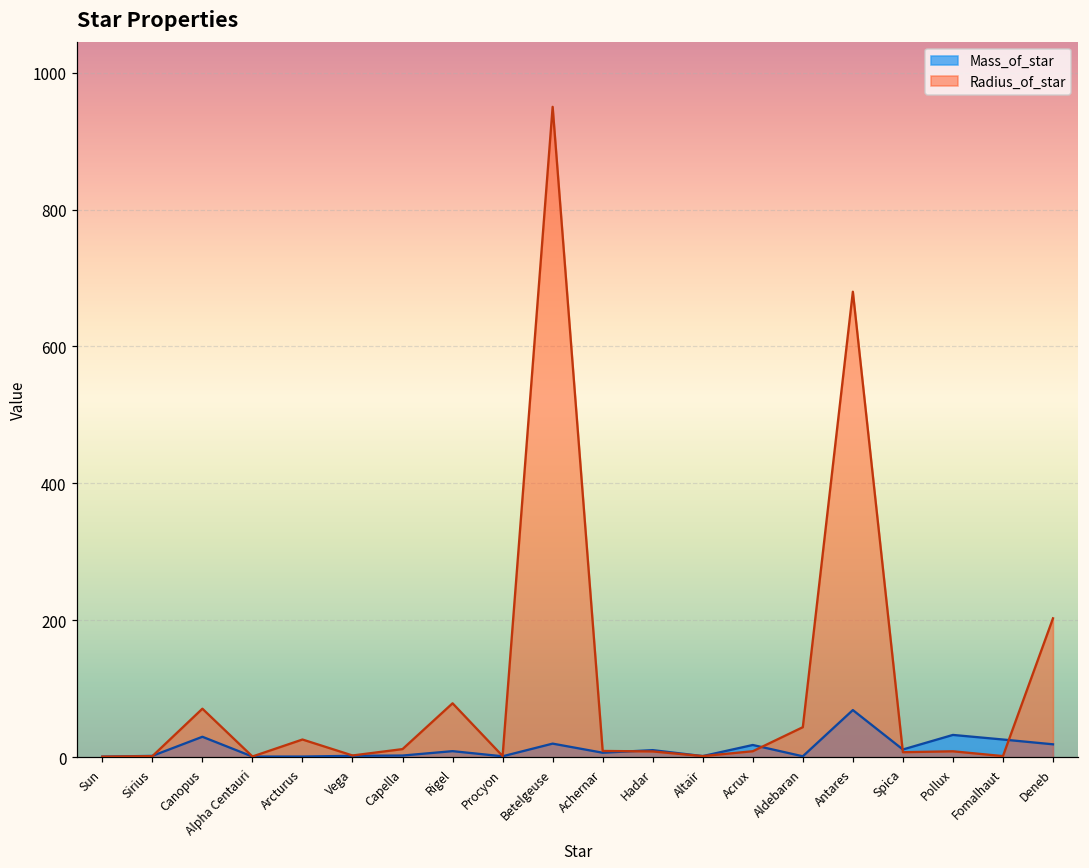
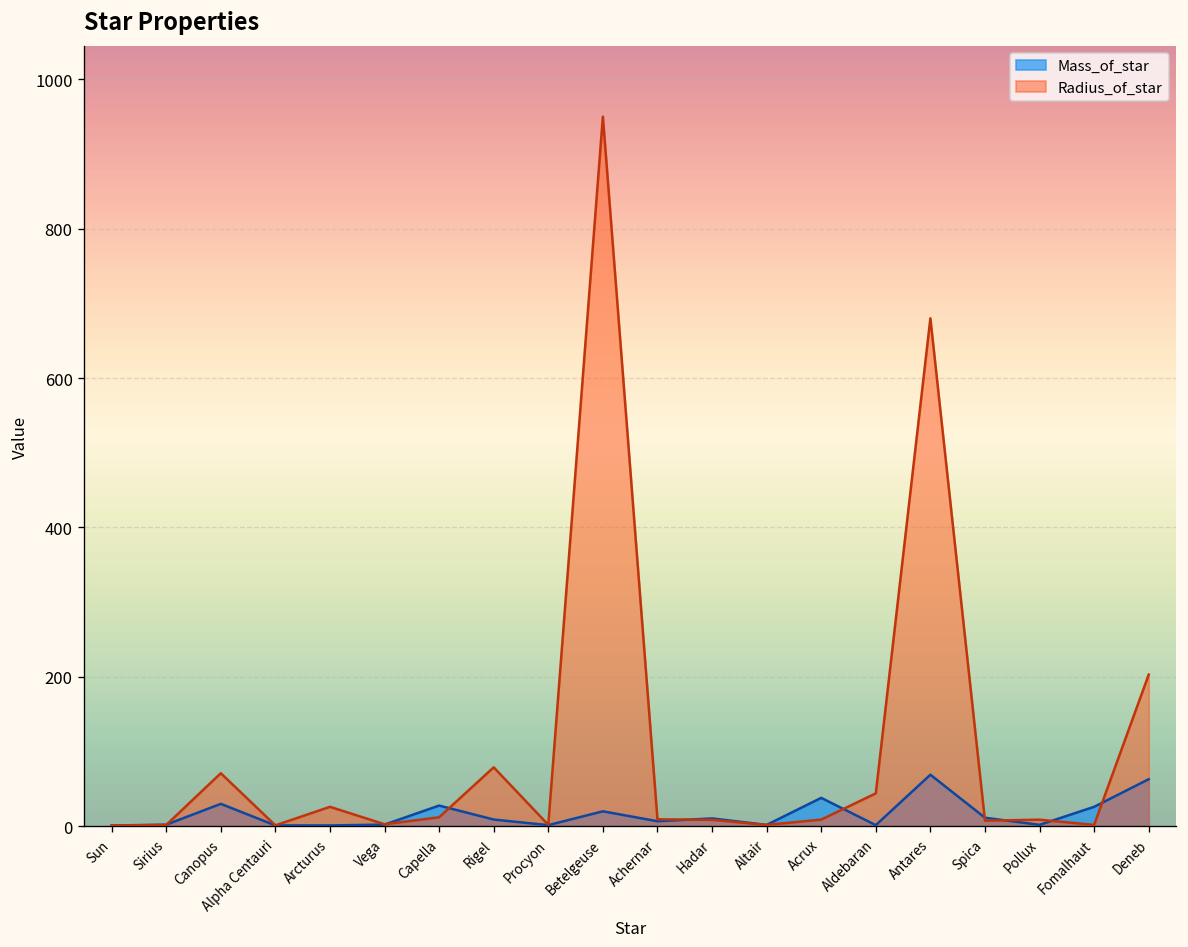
Mass_of_star, Capella: 0 -> 30
Mass_of_star, Acrux: 20 -> 40
Mass_of_star, Pollux: 30 -> 0
Mass_of_star, Deneb: 20 -> 60
